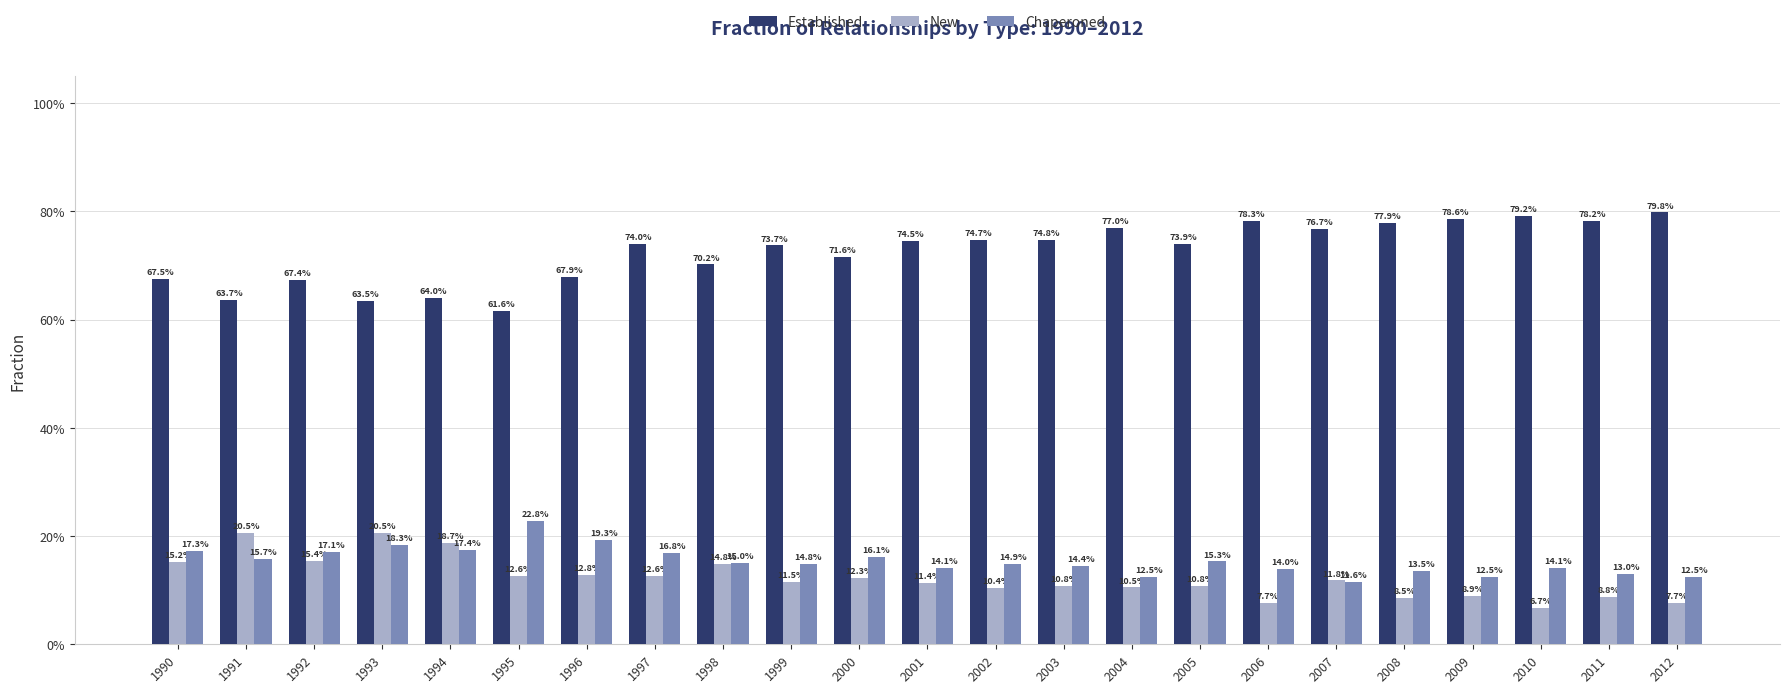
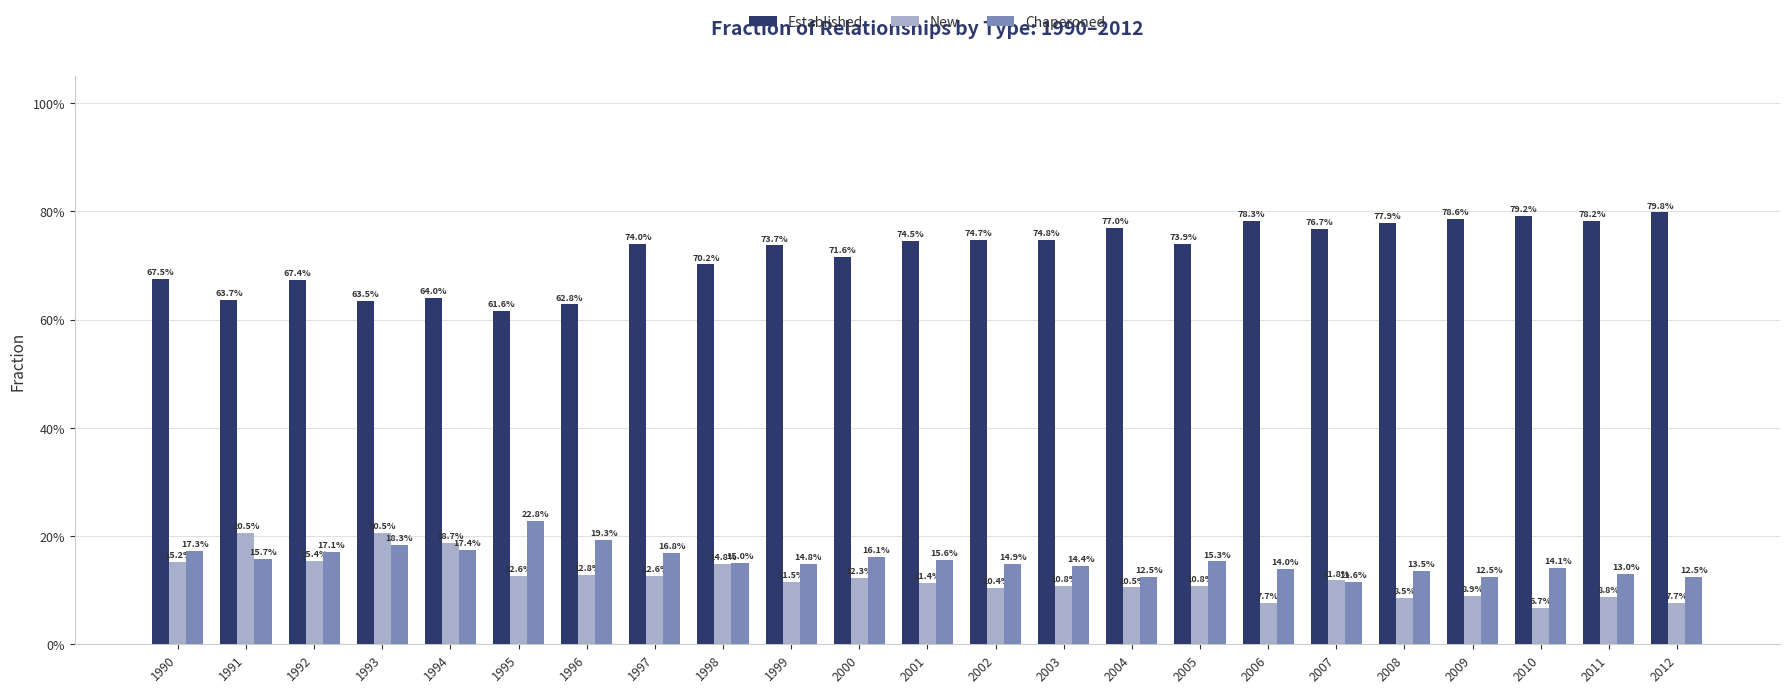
Established, 1996: 67.9% -> 62.8%
Chaperoned, 2001: 14.1% -> 15.6%
